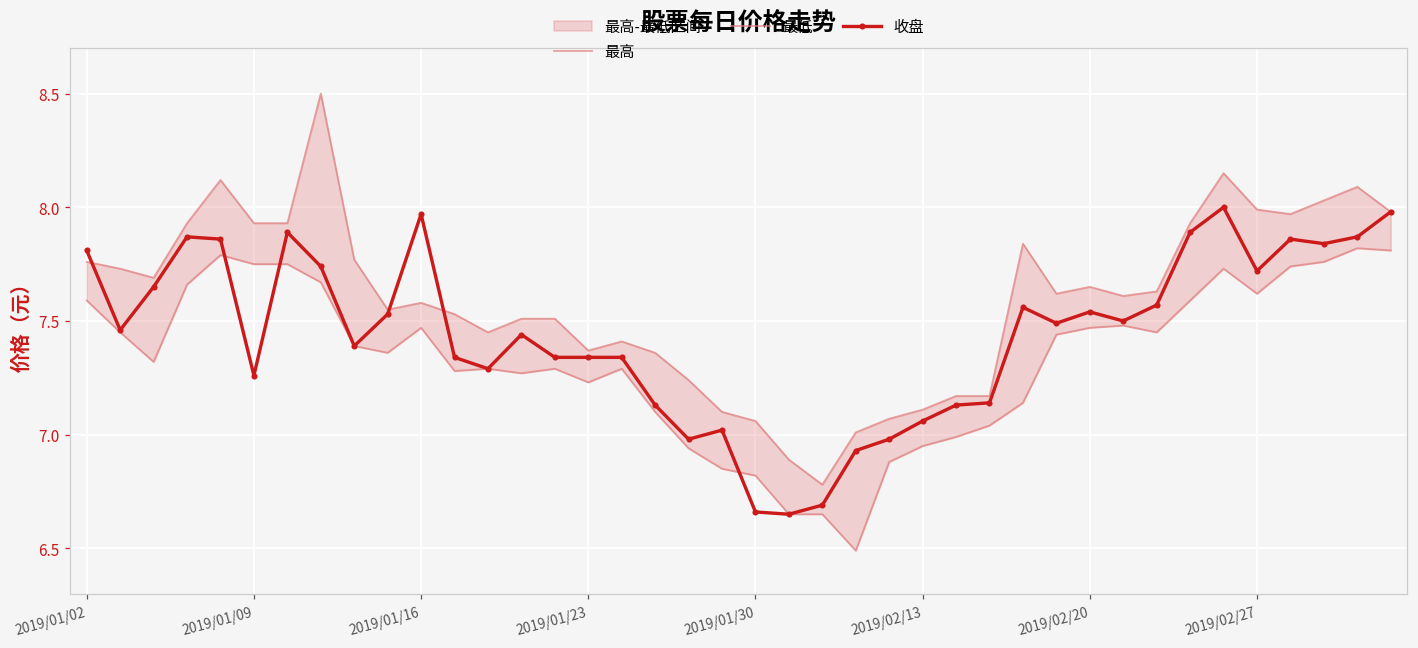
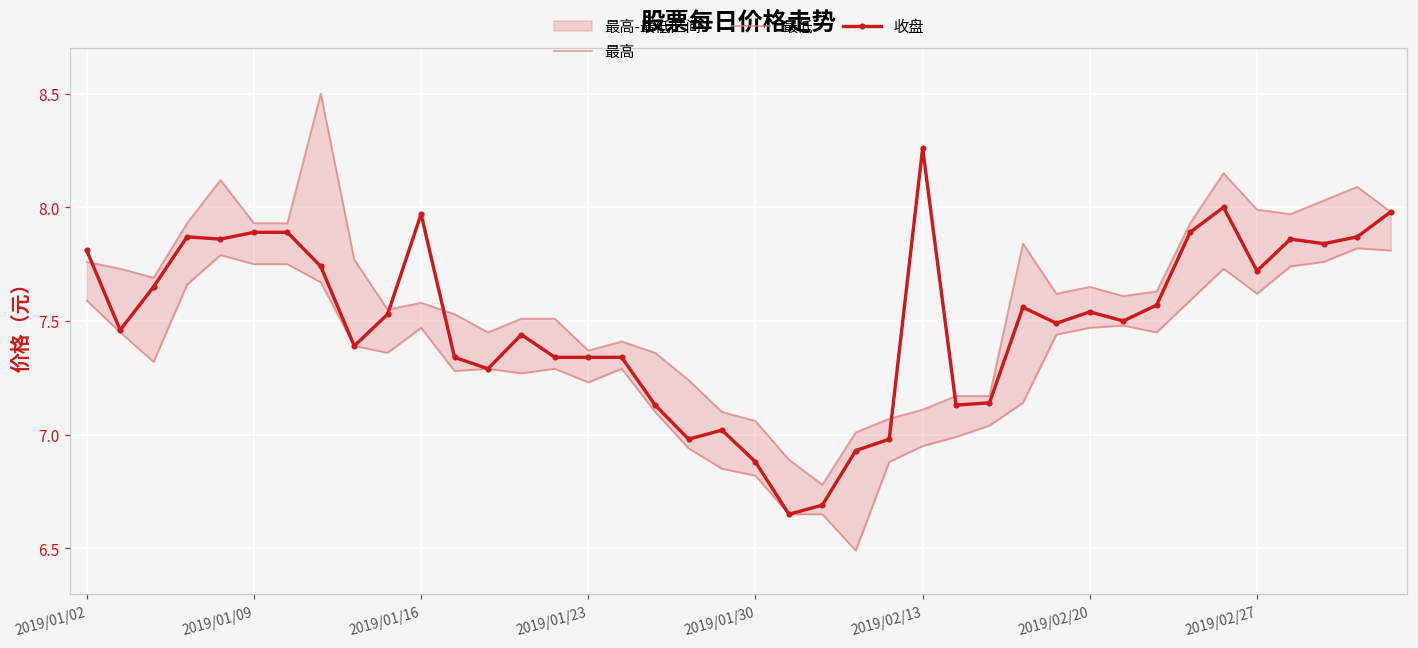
收盘, 2019/01/09: 7.26 -> 7.89
收盘, 2019/01/30: 6.66 -> 6.88
收盘, 2019/02/13: 7.06 -> 8.26
